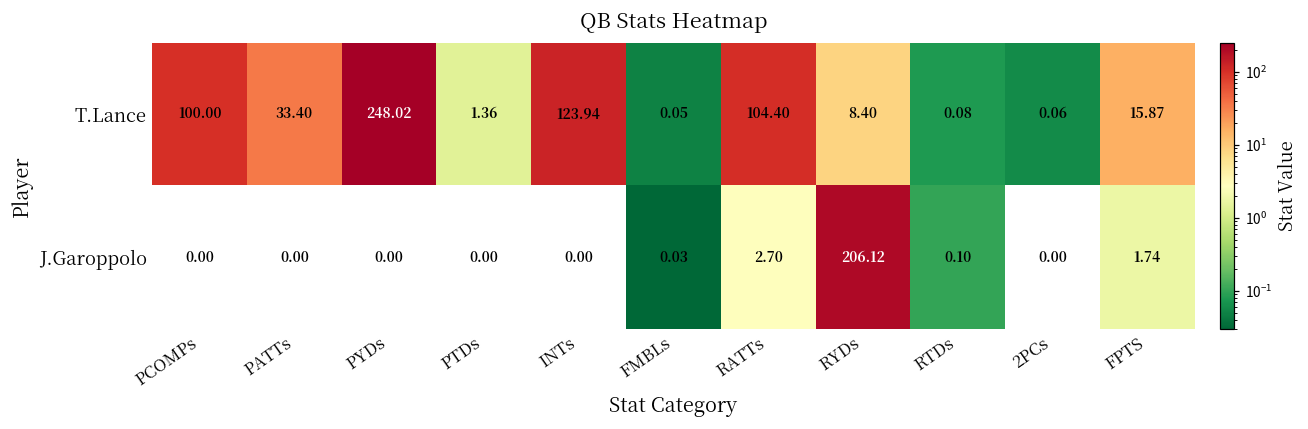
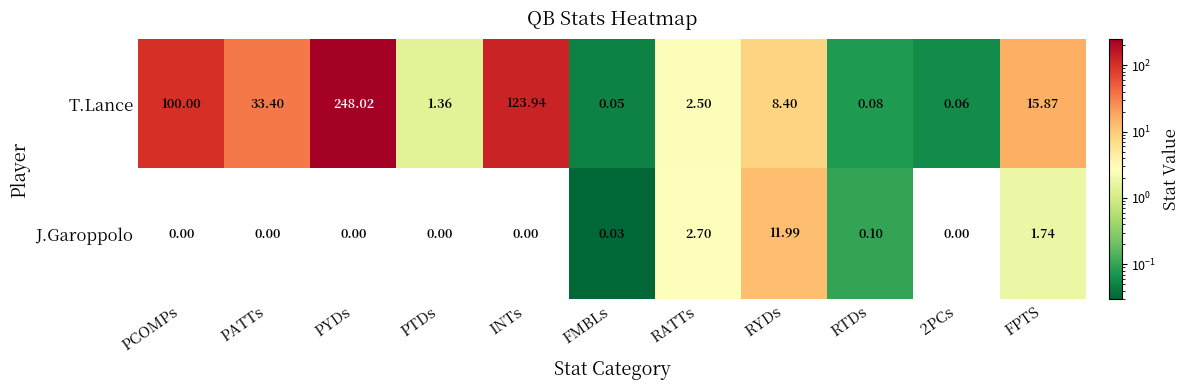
T.Lance, RATTs: 104.40 -> 2.50
J.Garoppolo, RYDs: 206.12 -> 11.99
